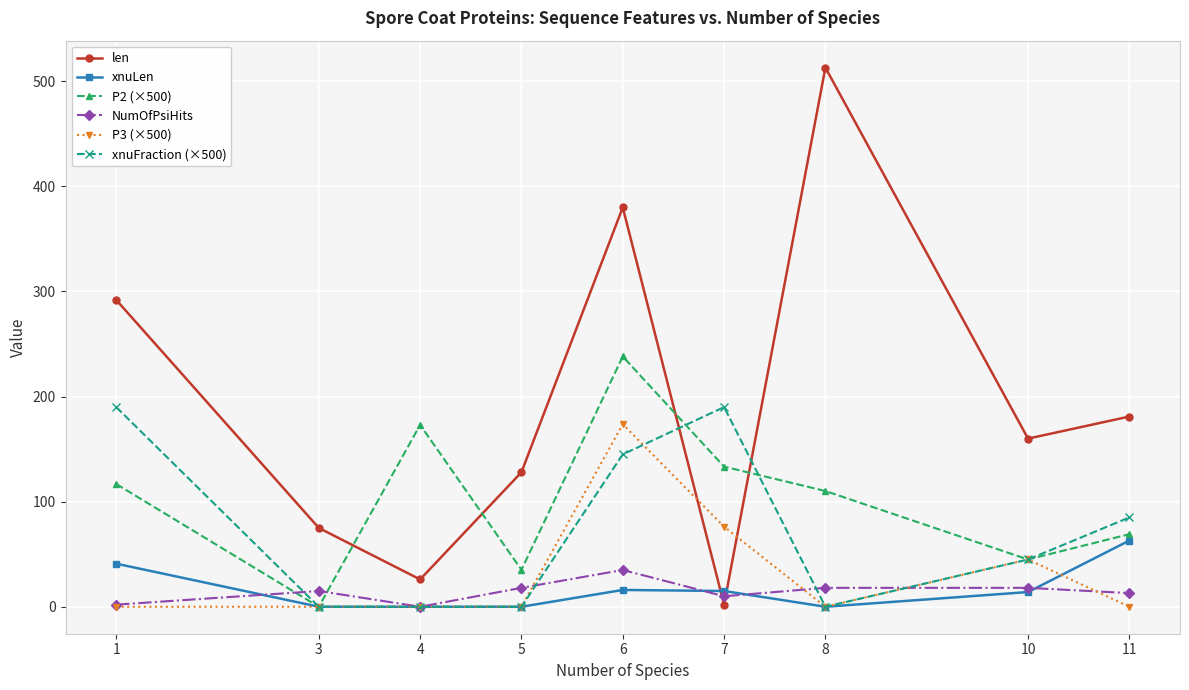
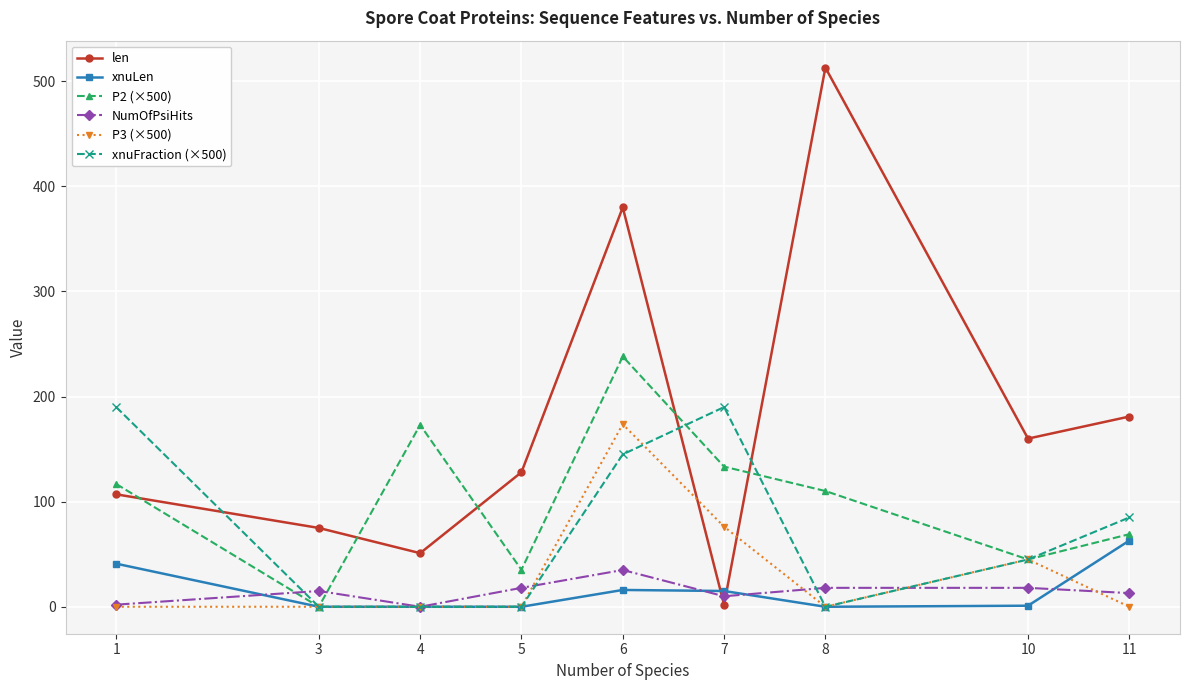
len, 1: 292 -> 107
len, 4: 26 -> 51
xnuLen, 10: 14 -> 1
